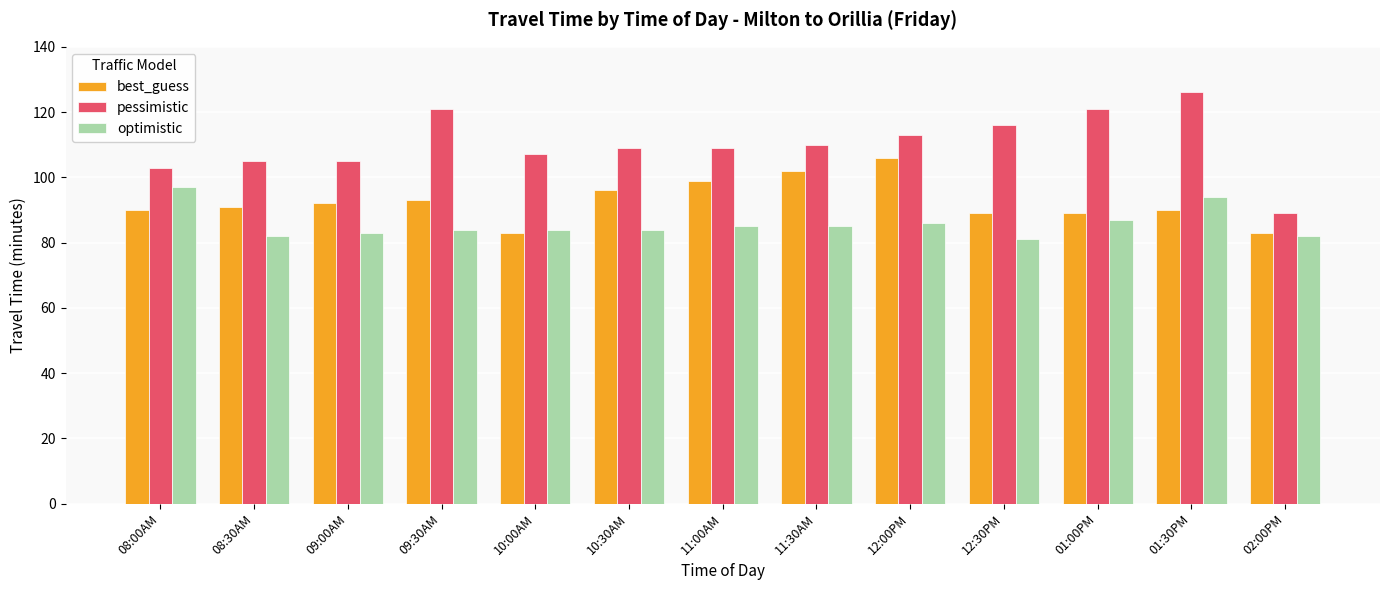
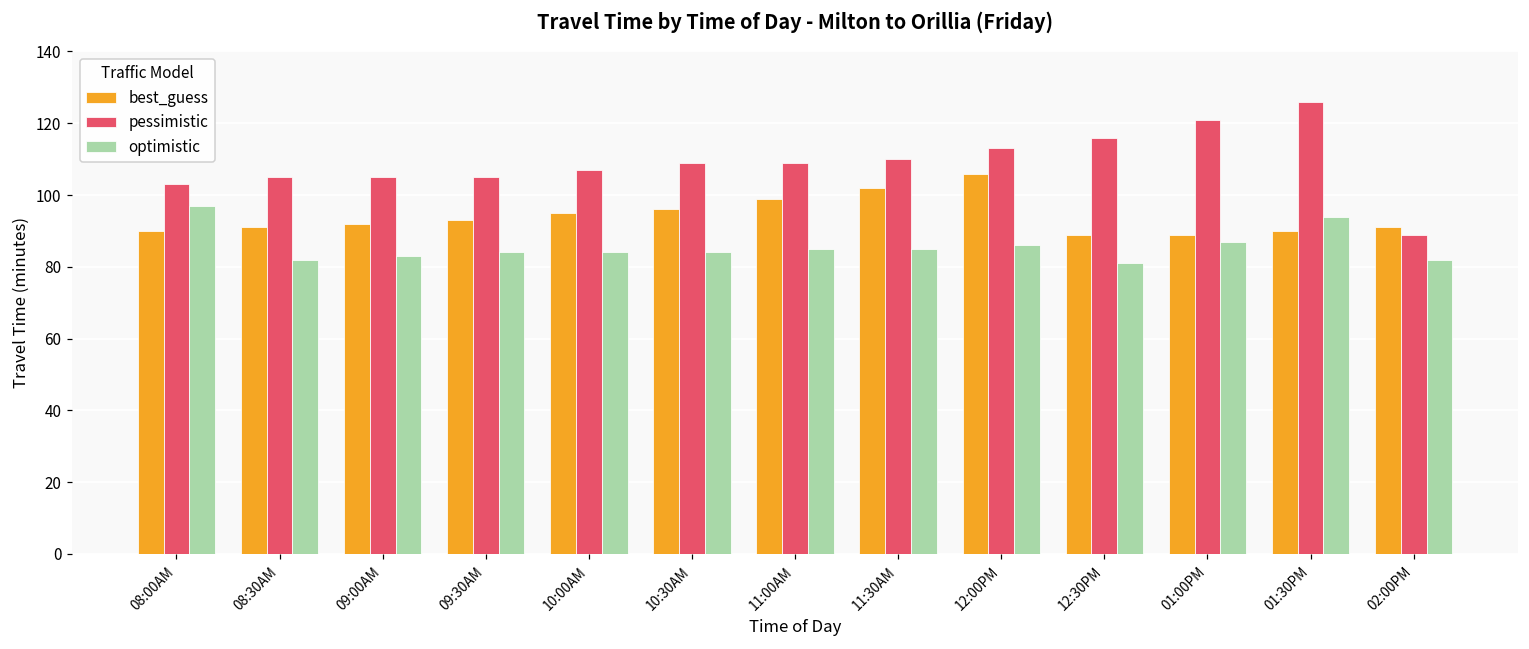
pessimistic, 09:30AM: 121 -> 105
best_guess, 10:00AM: 83 -> 95
best_guess, 02:00PM: 83 -> 91
